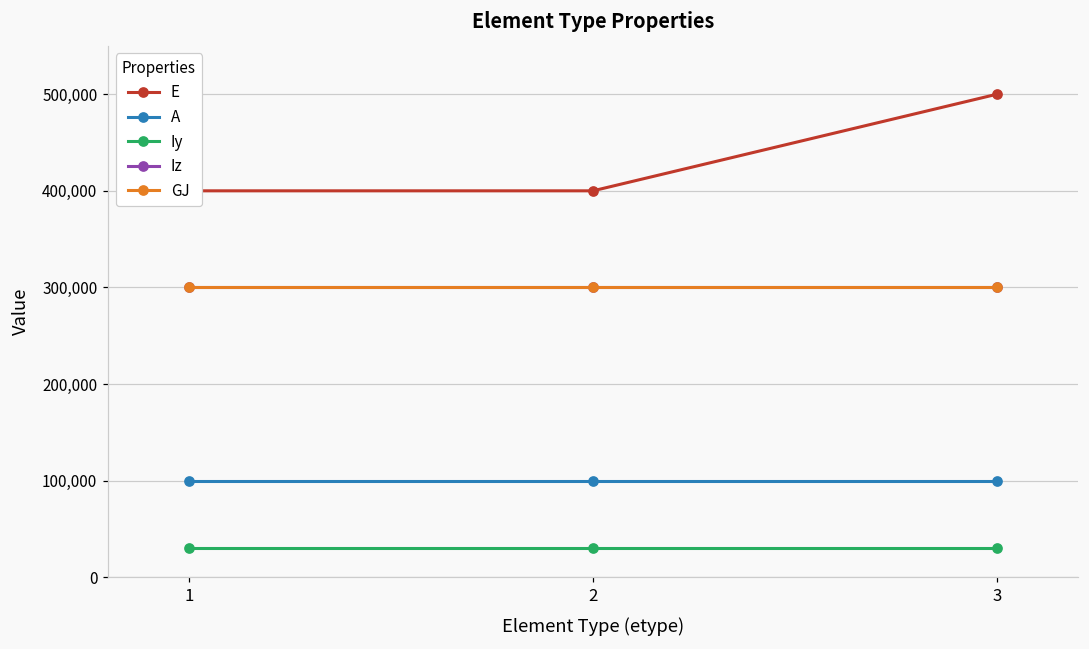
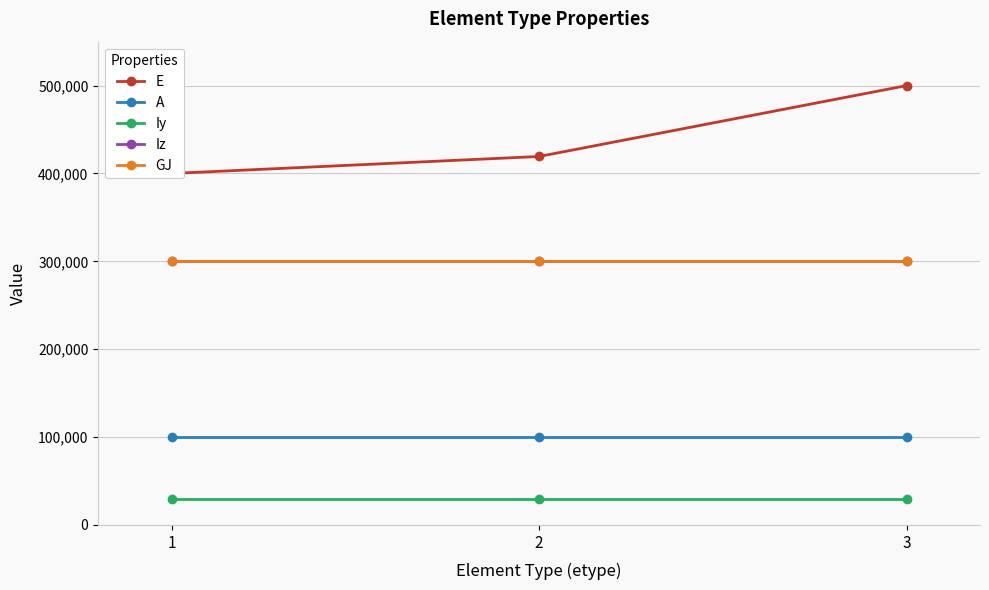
E, 2: 400,000 -> 420,000
